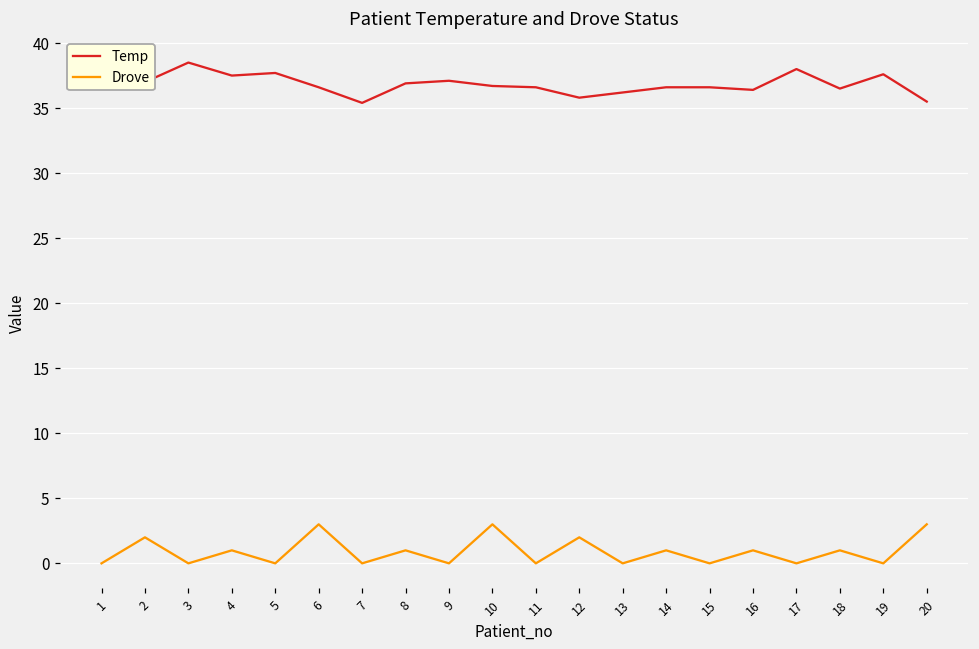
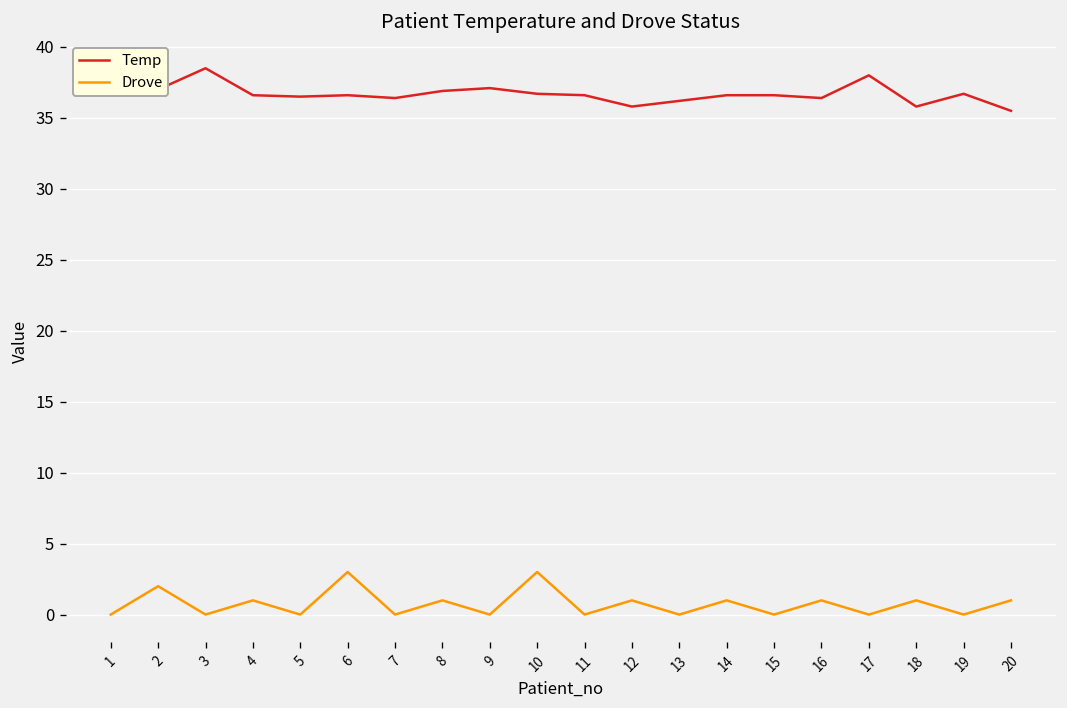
Temp, 4: 37.5 -> 36.6
Temp, 5: 37.7 -> 36.5
Temp, 7: 35.4 -> 36.4
Drove, 12: 2 -> 1
Temp, 18: 36.5 -> 35.8
Temp, 19: 37.6 -> 36.7
Drove, 20: 3 -> 1
